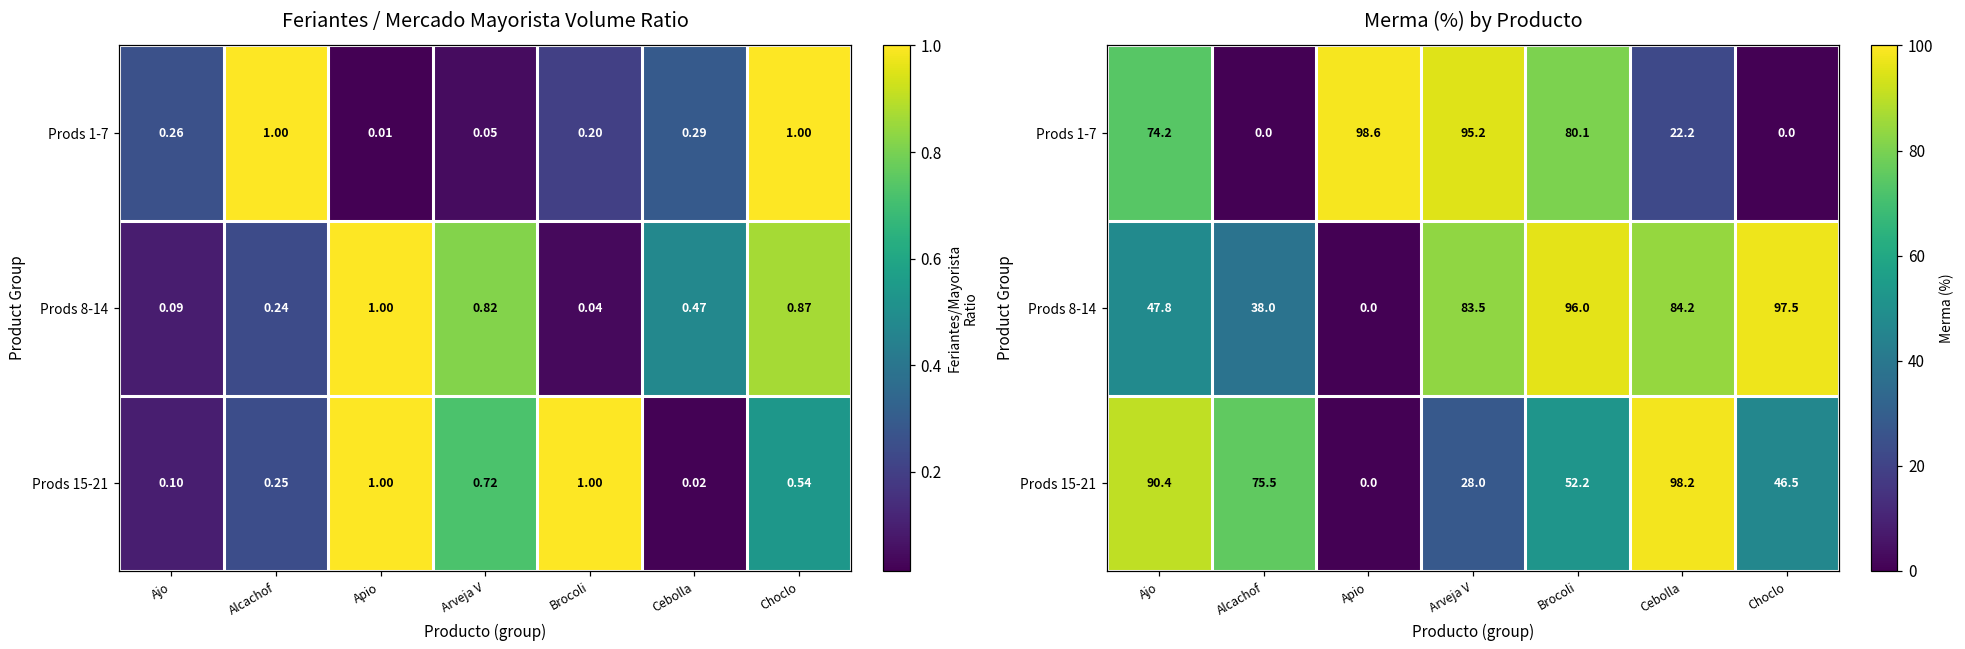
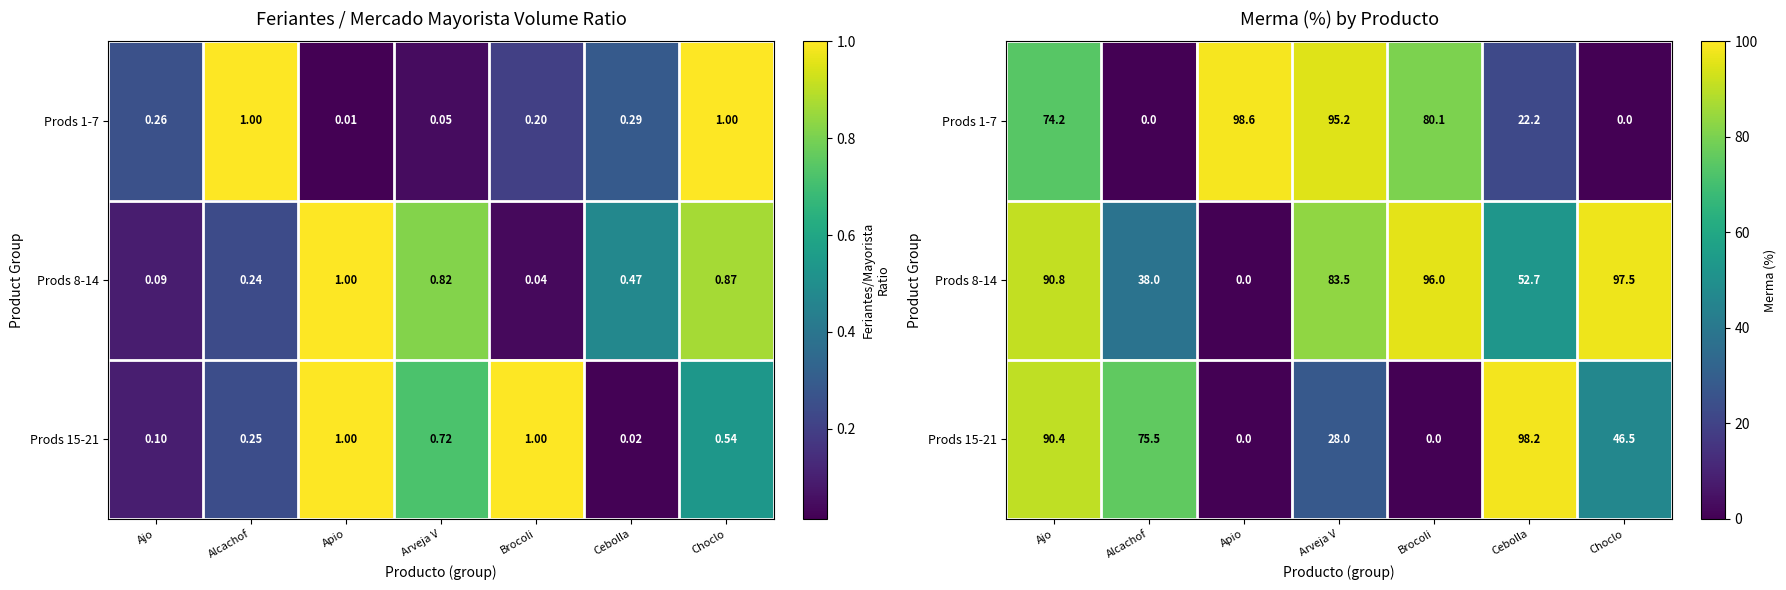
Merma (%) by Producto, Prods 8-14, Ajo: 47.8 -> 90.8
Merma (%) by Producto, Prods 8-14, Cebolla: 84.2 -> 52.7
Merma (%) by Producto, Prods 15-21, Brocoli: 52.2 -> 0.0
